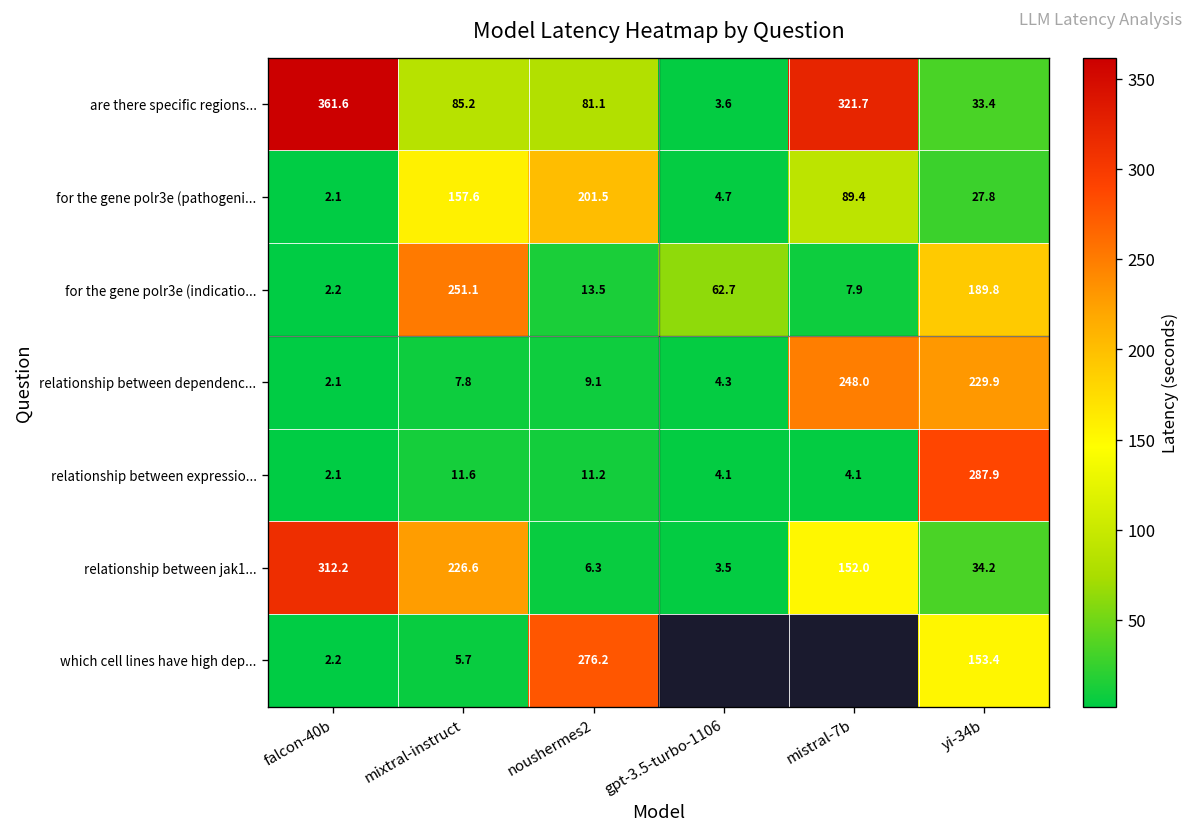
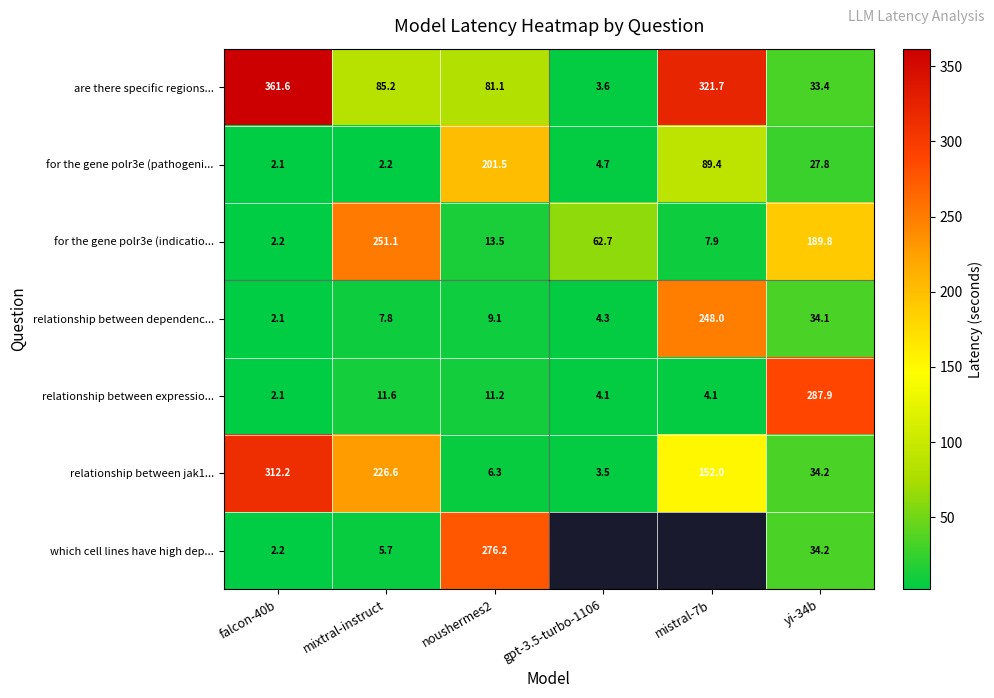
for the gene polr3e (pathogeni..., mixtral-instruct: 157.6 -> 2.2
relationship between dependenc..., yi-34b: 229.9 -> 34.1
which cell lines have high dep..., yi-34b: 153.4 -> 34.2
